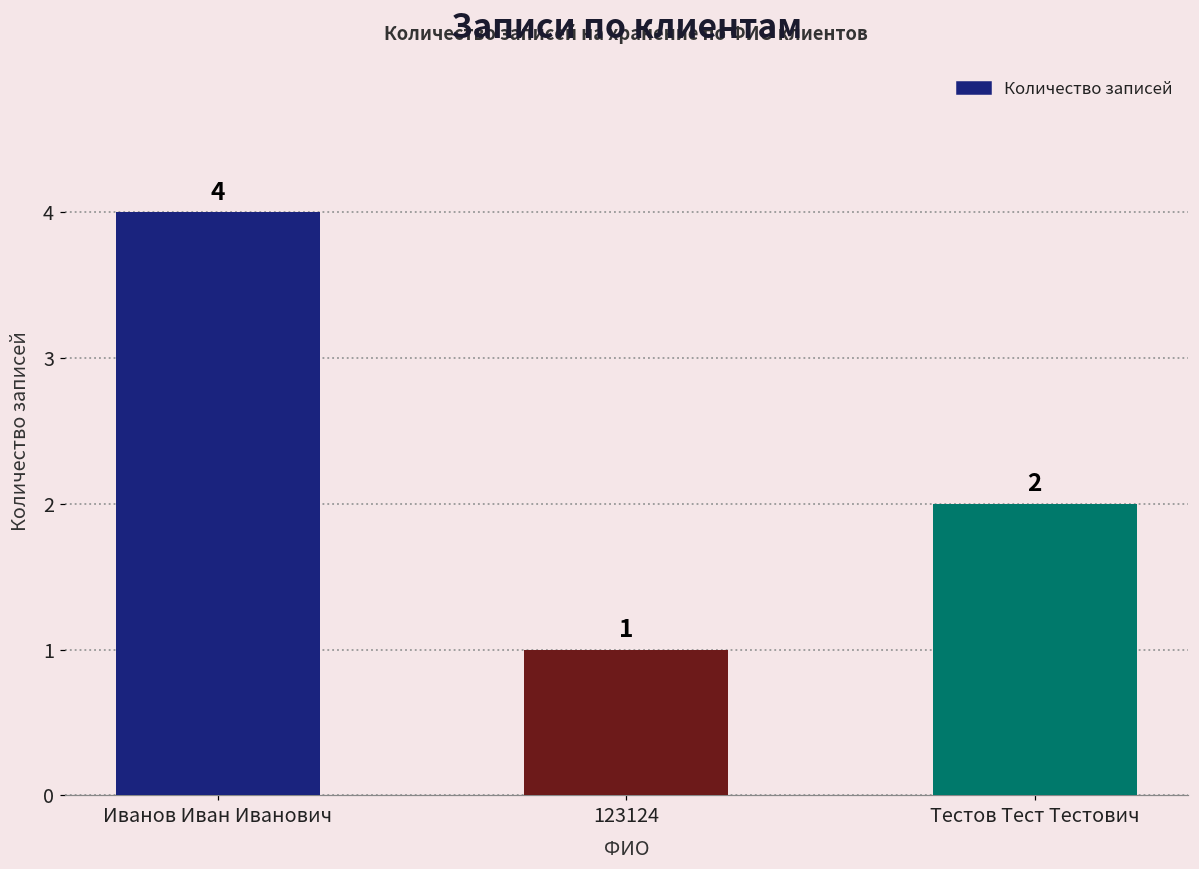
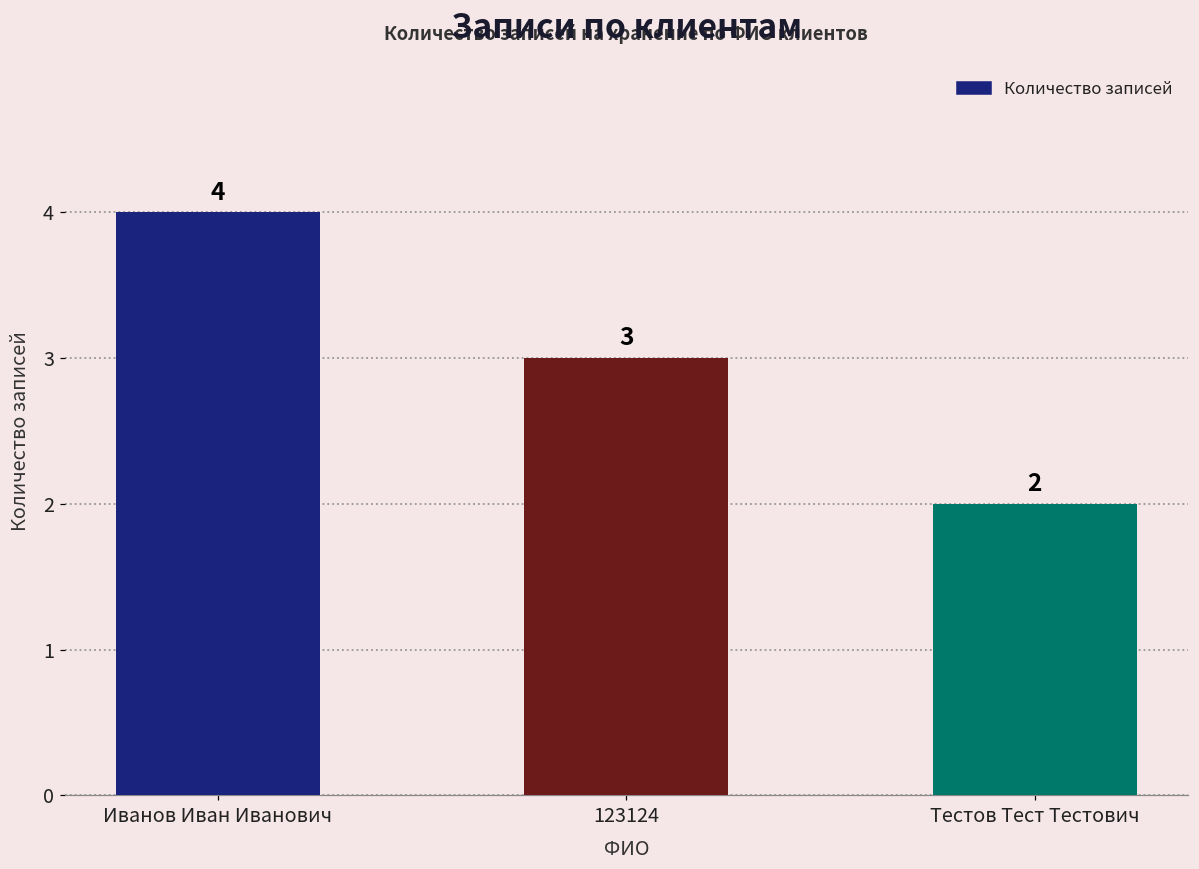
123124: 1 -> 3
